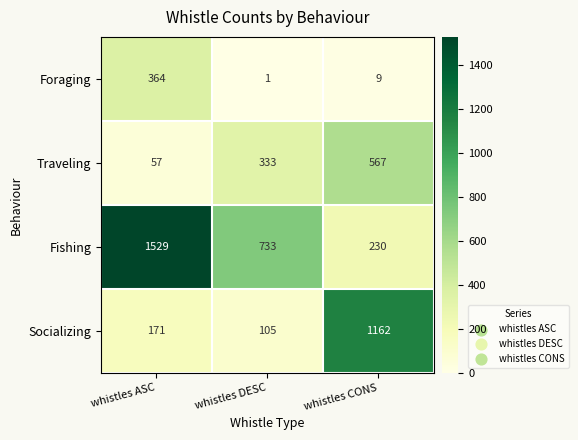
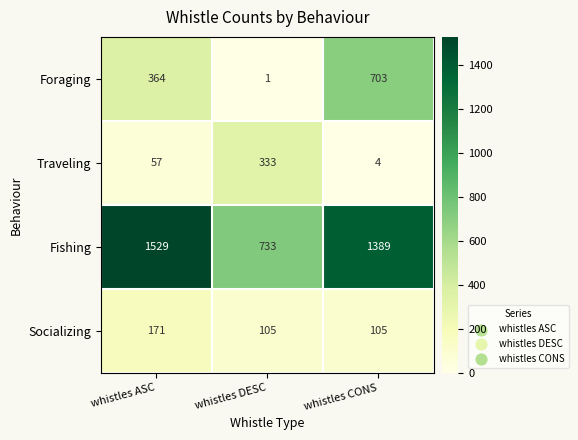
Foraging, whistles CONS: 9 -> 703
Traveling, whistles CONS: 567 -> 4
Fishing, whistles CONS: 230 -> 1389
Socializing, whistles CONS: 1162 -> 105
